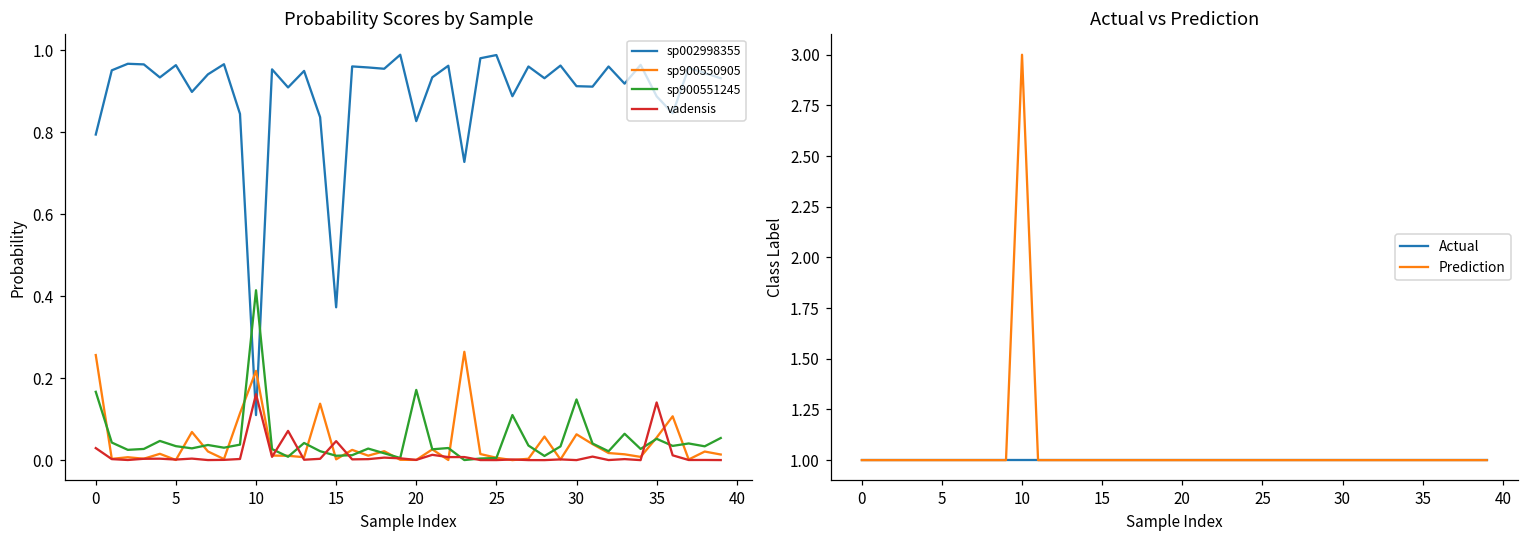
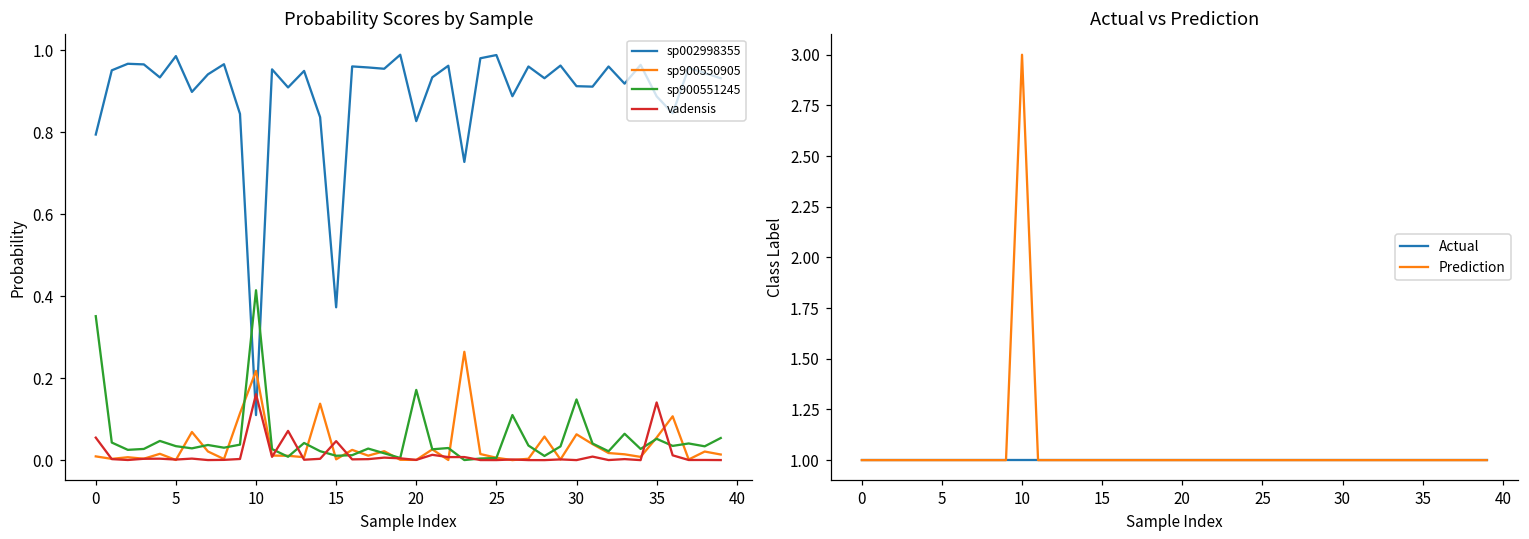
Probability Scores by Sample, sp900550905, 0: 0.26 -> 0.01
Probability Scores by Sample, sp900551245, 0: 0.17 -> 0.35
Probability Scores by Sample, vadensis, 0: 0.03 -> 0.05
Probability Scores by Sample, sp002998355, 5: 0.96 -> 0.99
